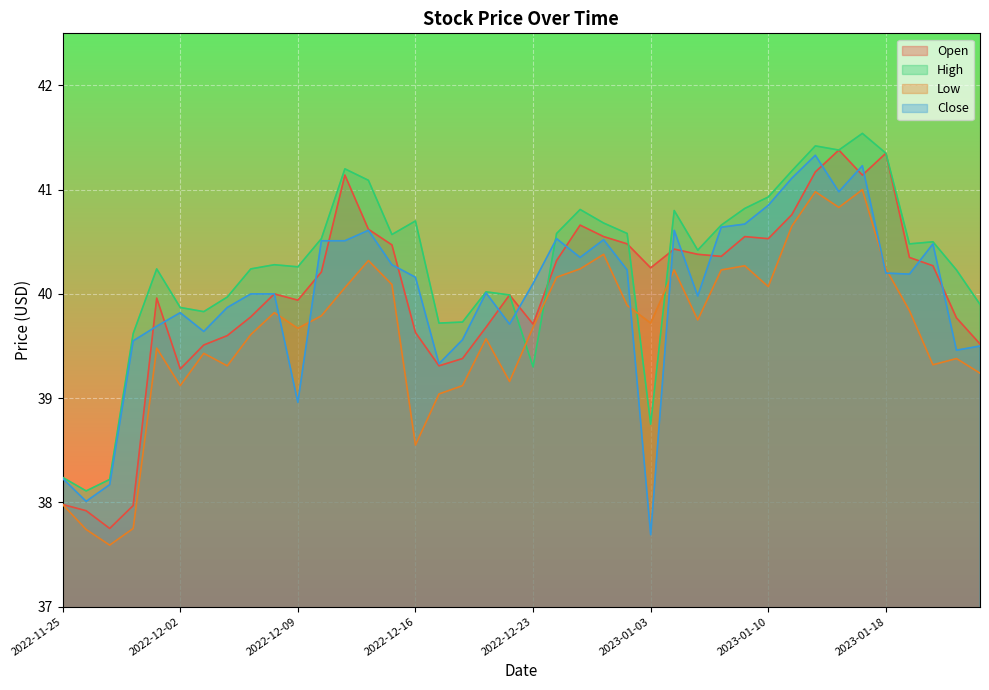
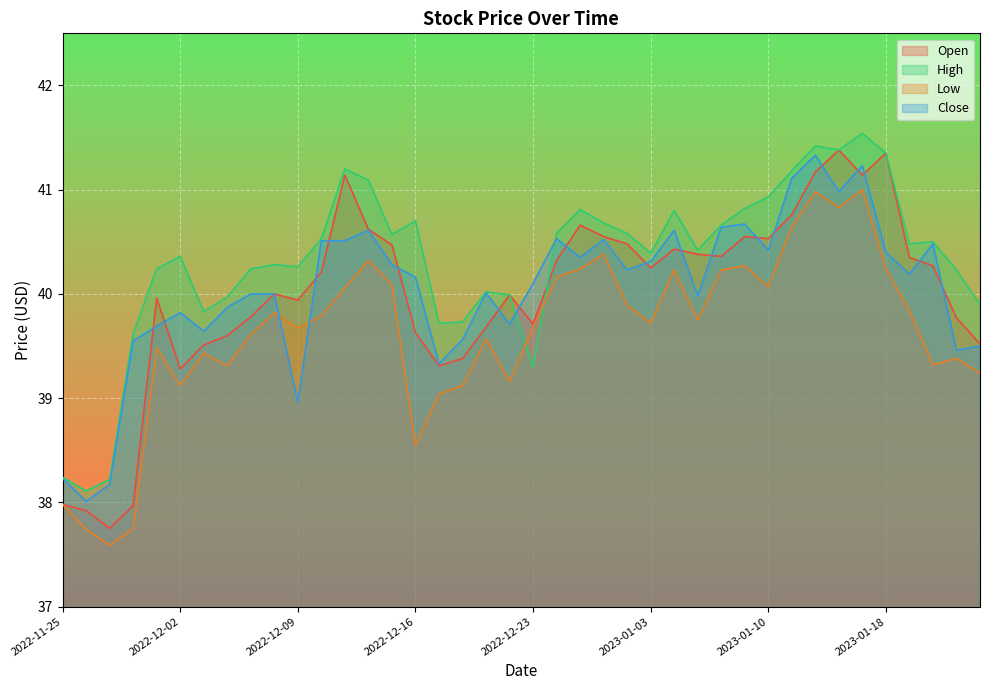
High, 2022-12-02: 39.87 -> 40.36
High, 2023-01-03: 38.75 -> 40.39
Close, 2023-01-03: 37.69 -> 40.31
Close, 2023-01-10: 40.85 -> 40.42
Close, 2023-01-18: 40.2 -> 40.4
